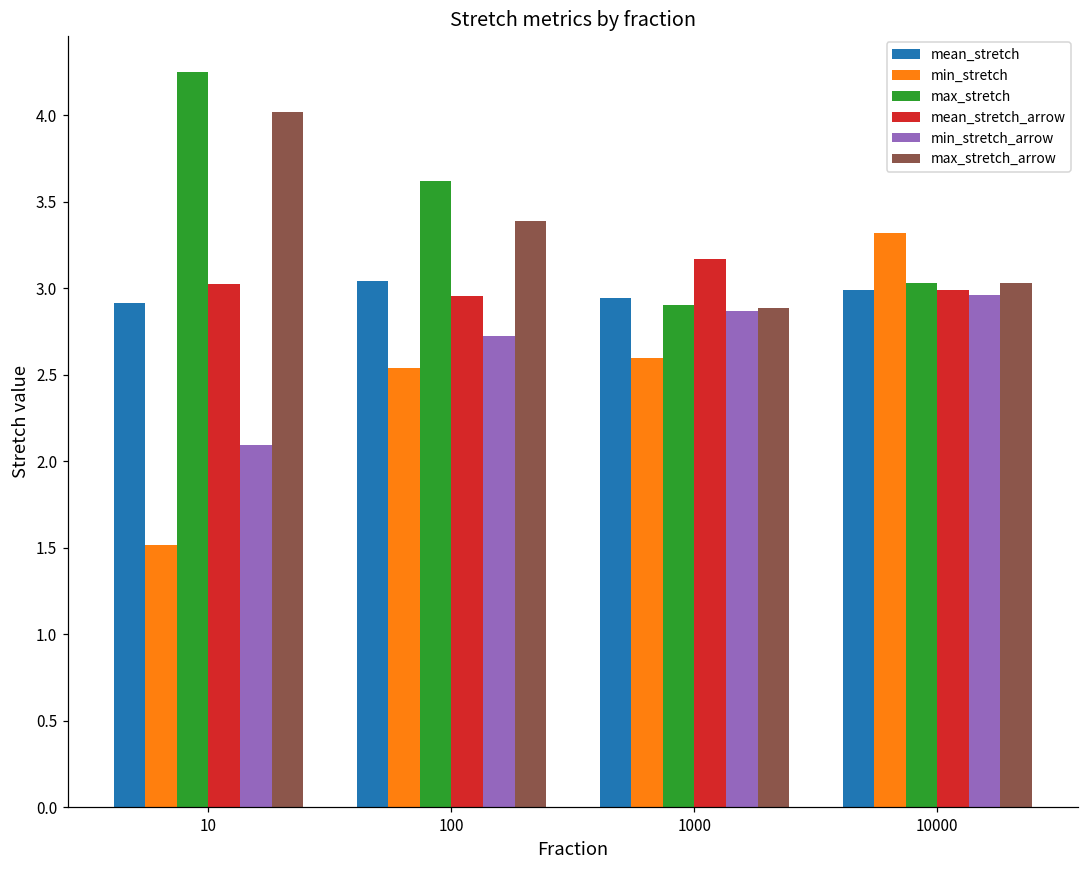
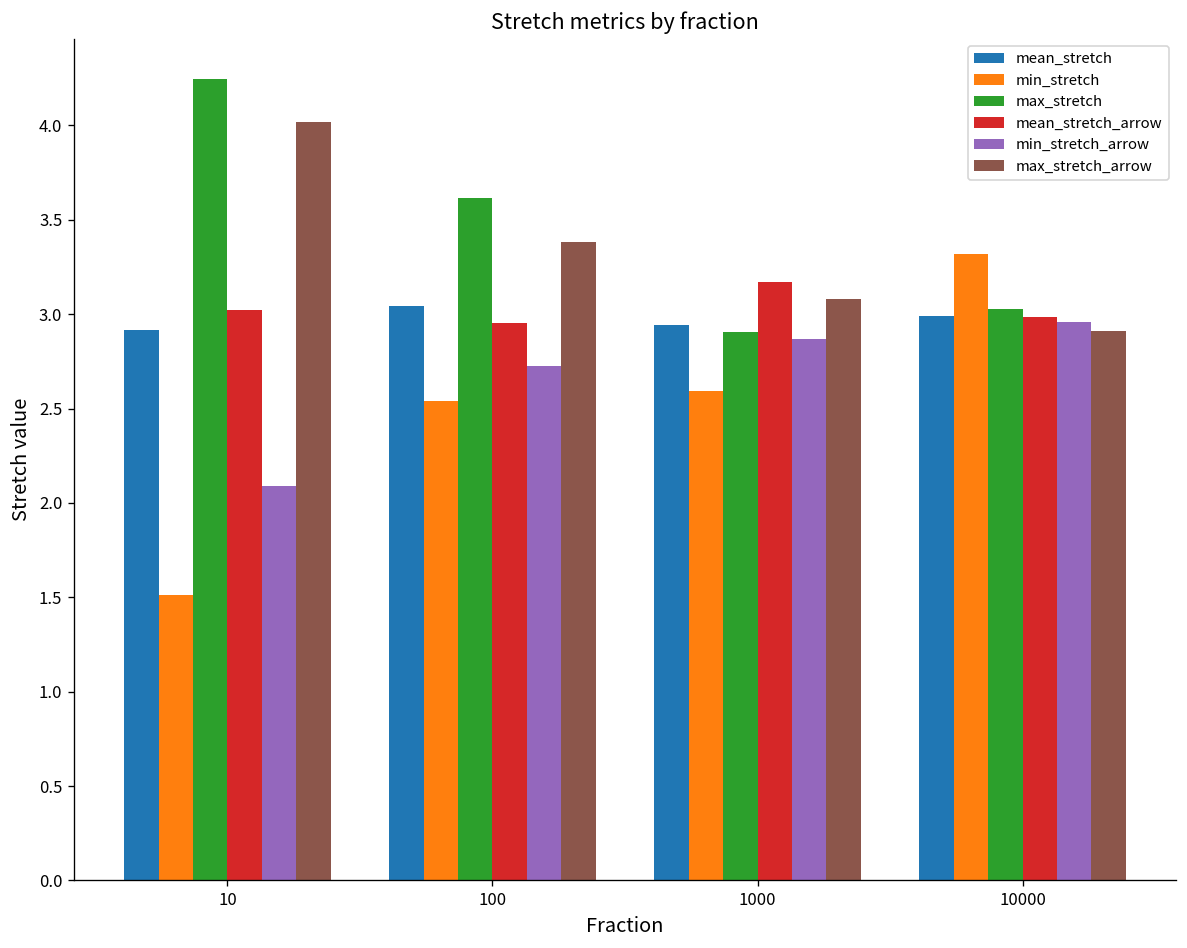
max_stretch_arrow, 1000: 2.88 -> 3.08
max_stretch_arrow, 10000: 3.03 -> 2.91
